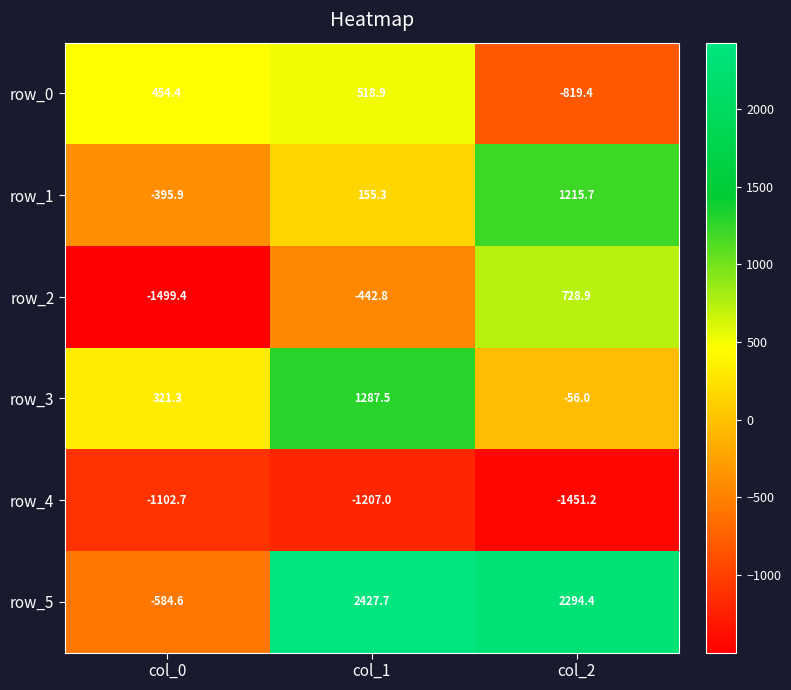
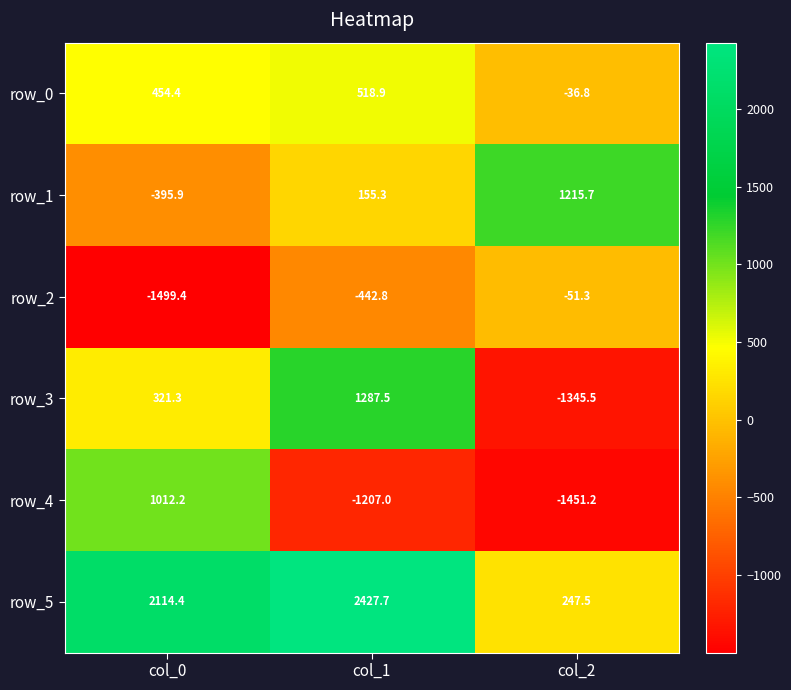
row_0, col_2: -819.4 -> -36.8
row_2, col_2: 728.9 -> -51.3
row_3, col_2: -56.0 -> -1345.5
row_4, col_0: -1102.7 -> 1012.2
row_5, col_0: -584.6 -> 2114.4
row_5, col_2: 2294.4 -> 247.5
